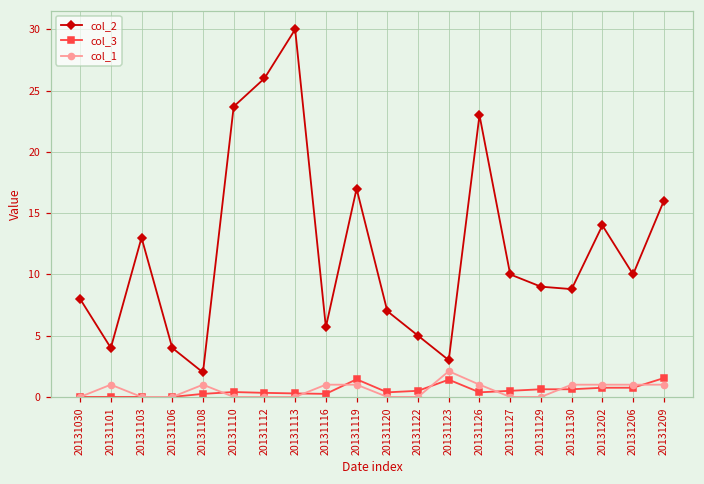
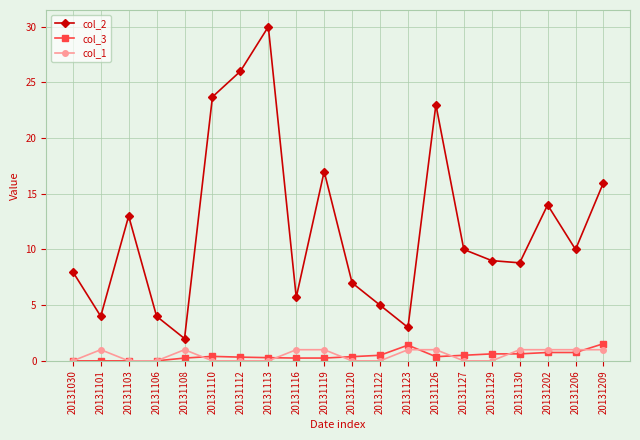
col_3, 20131119: 1.4 -> 0.3
col_1, 20131123: 2.1 -> 1.0
